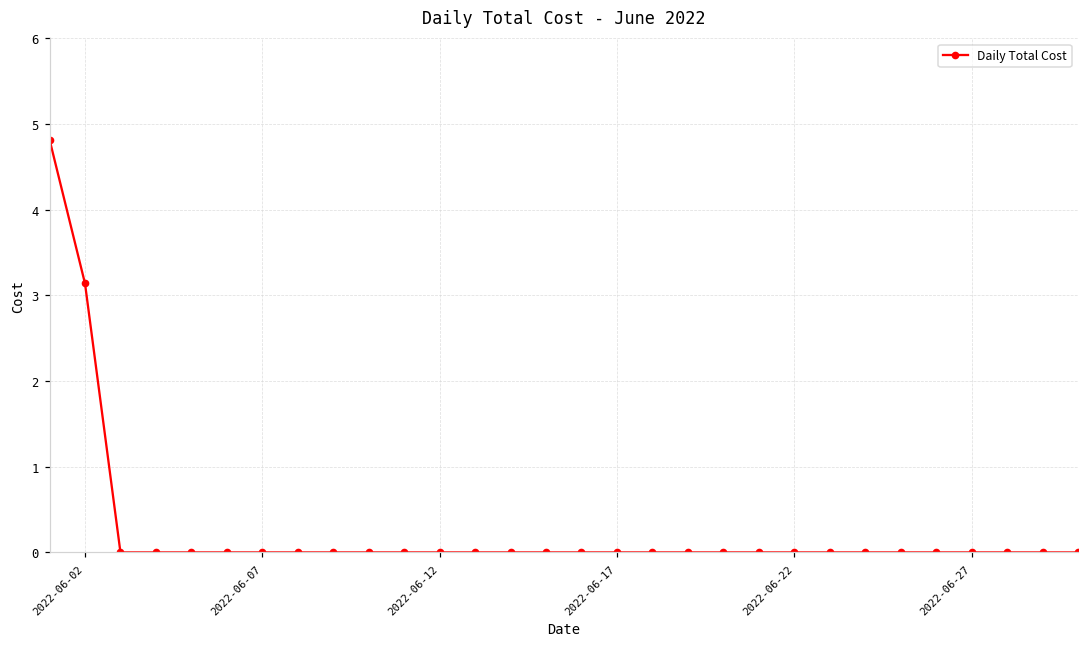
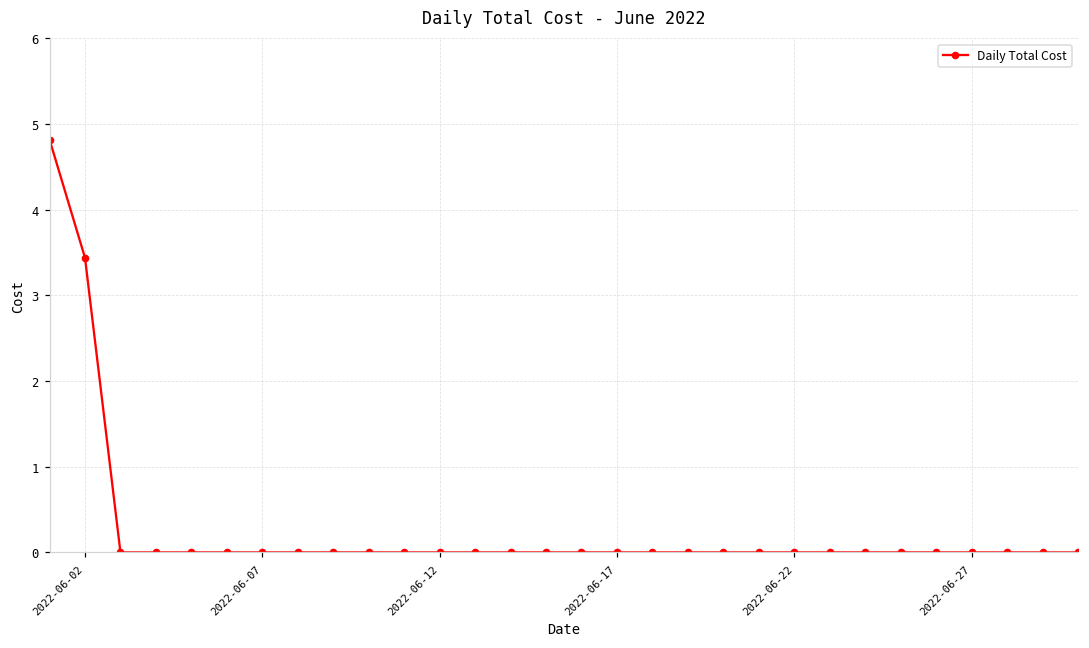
2022-06-02: 3.1 -> 3.4
